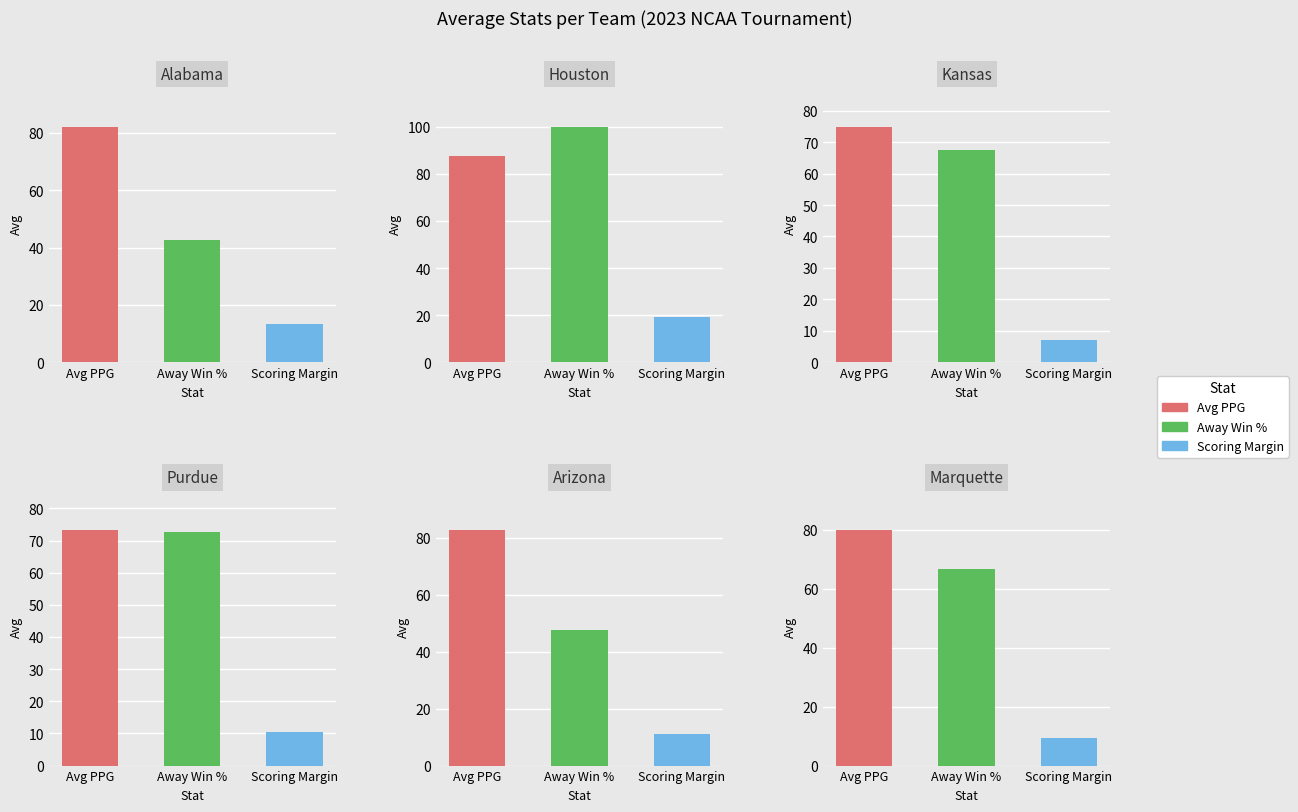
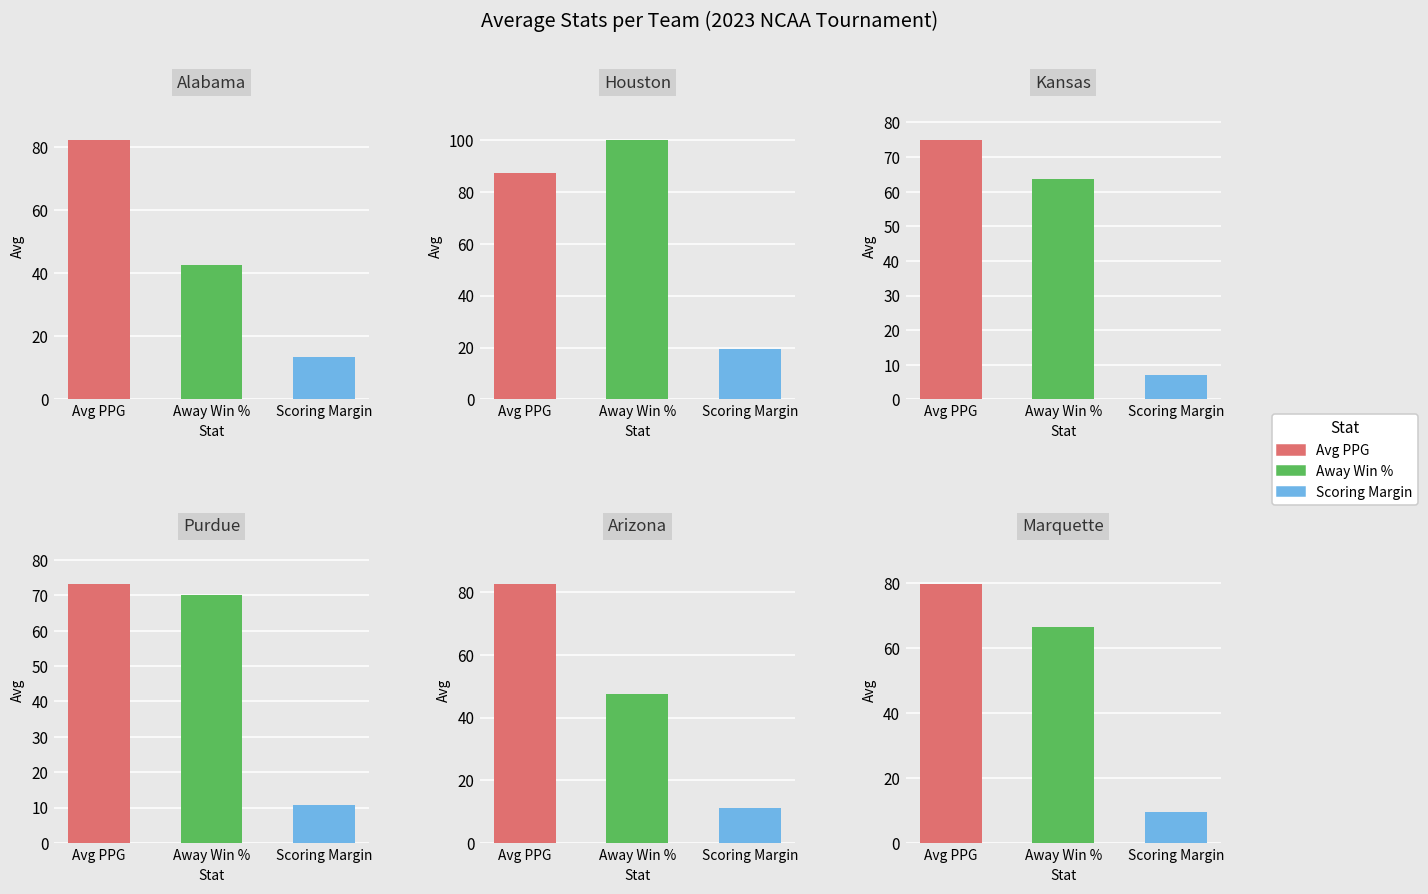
Kansas, Away Win %: 68 -> 64
Purdue, Away Win %: 73 -> 70
